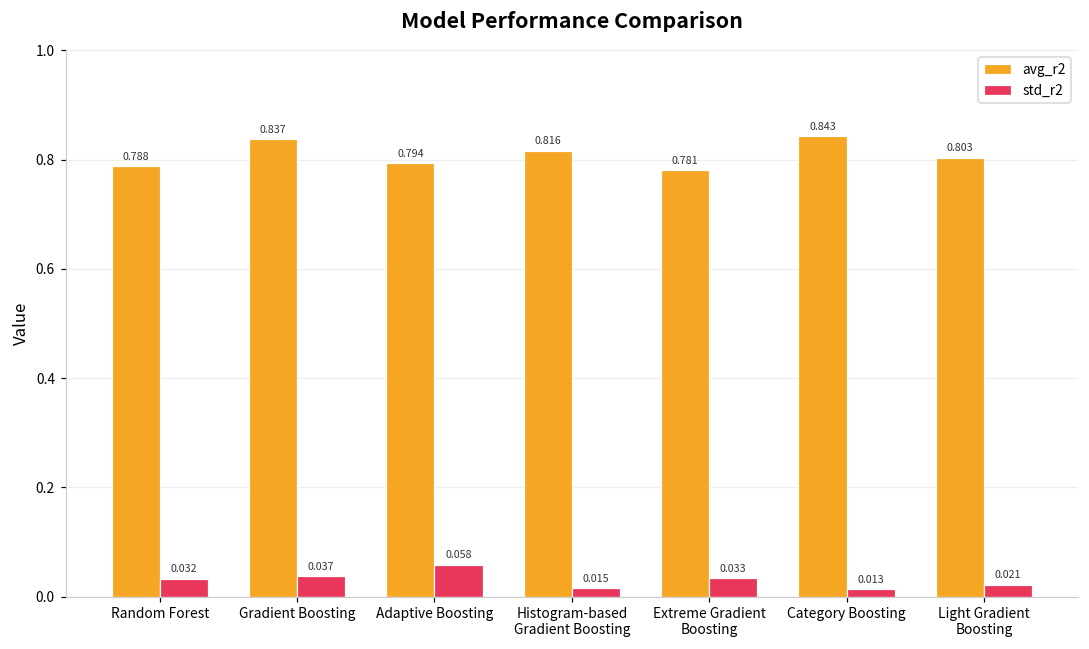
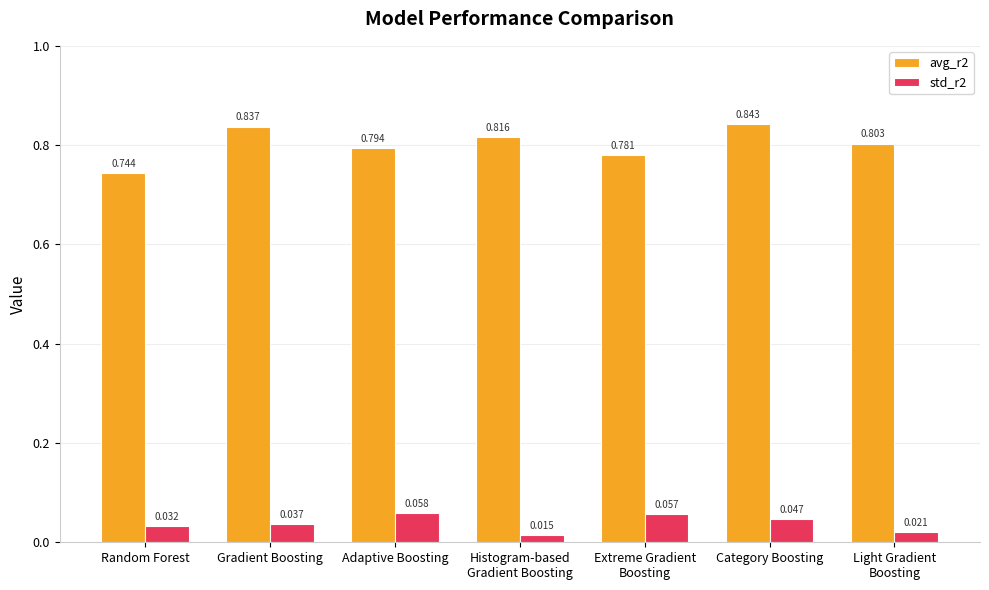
avg_r2, Random Forest: 0.788 -> 0.744
std_r2, Extreme Gradient Boosting: 0.033 -> 0.057
std_r2, Category Boosting: 0.013 -> 0.047
